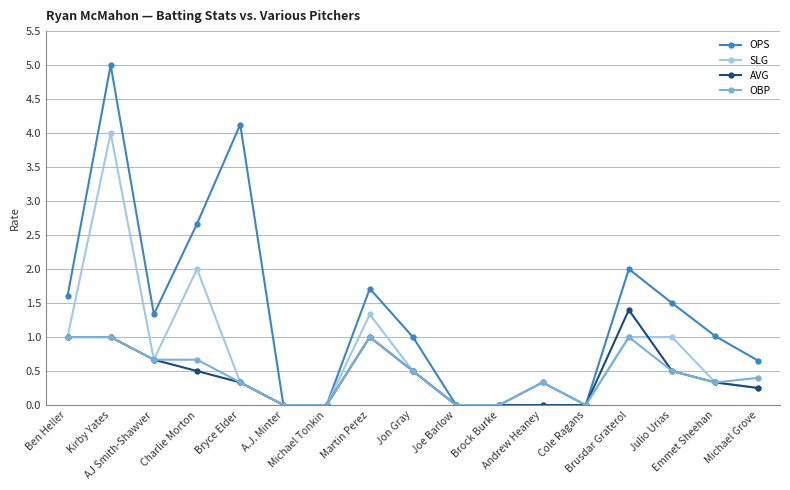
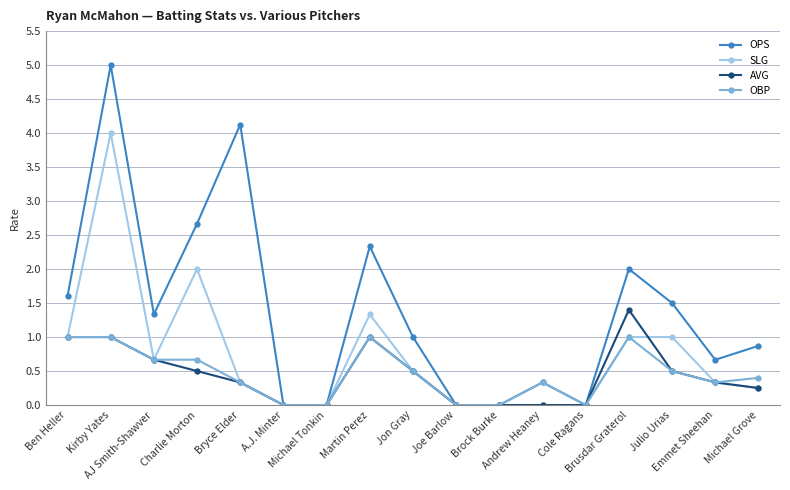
OPS, Martin Perez: 1.7 -> 2.3
OPS, Emmet Sheehan: 1.0 -> 0.7
OPS, Michael Grove: 0.7 -> 0.9
